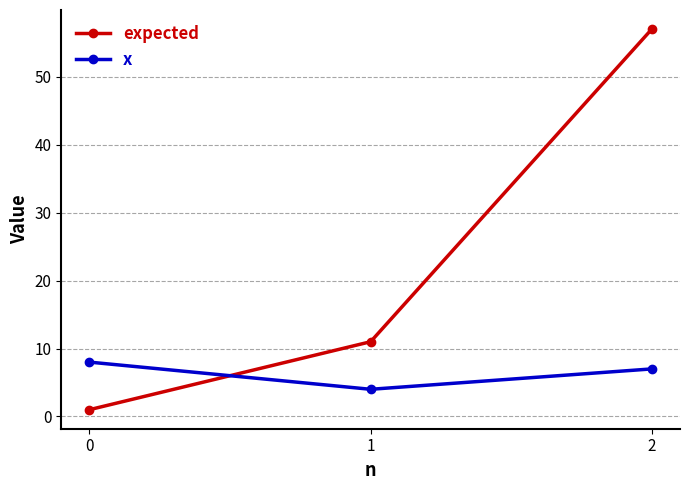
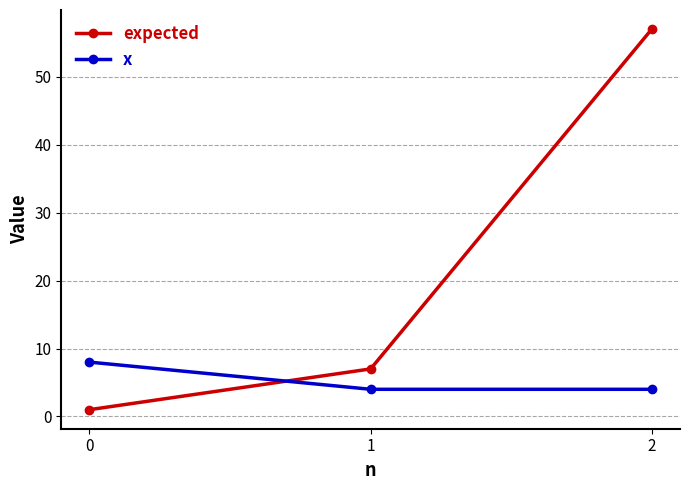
expected, 1: 11 -> 7
x, 2: 7 -> 4
